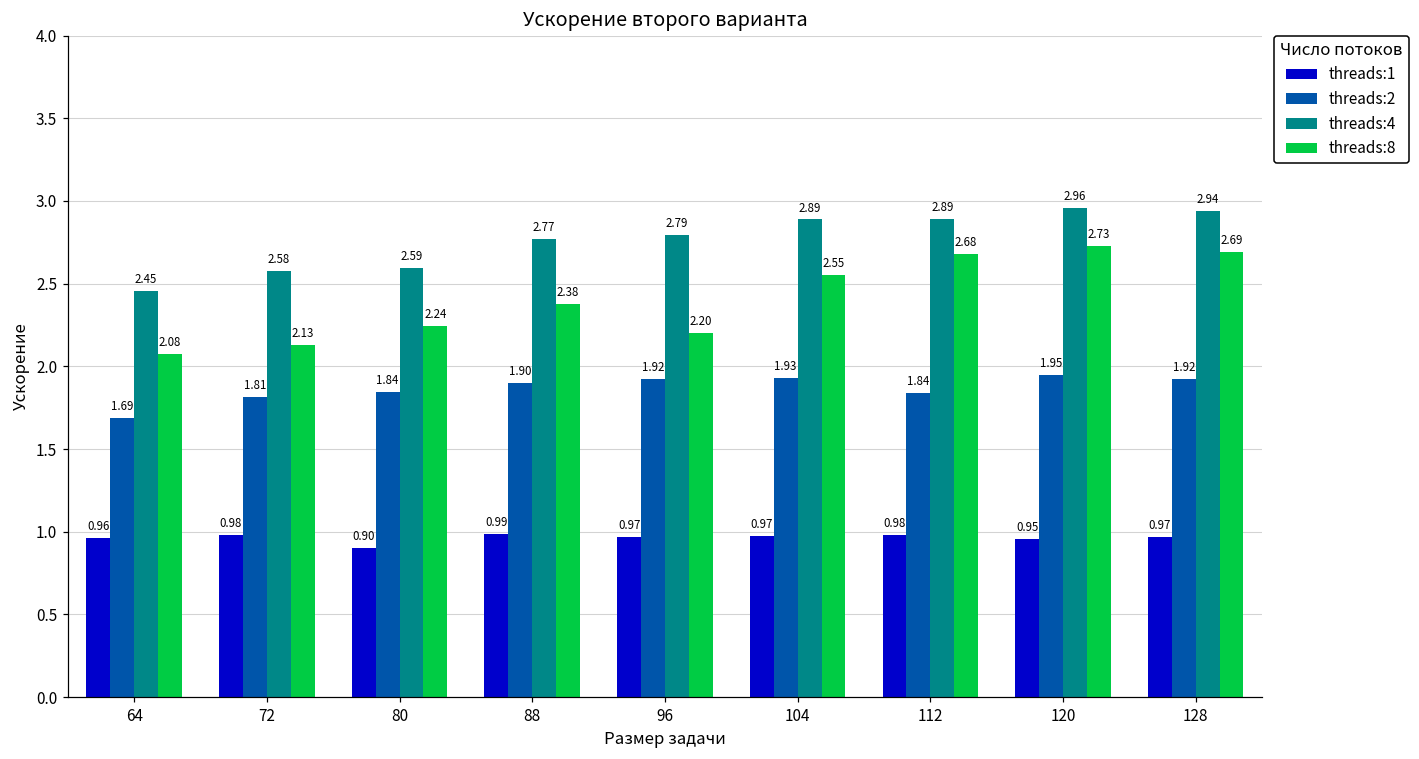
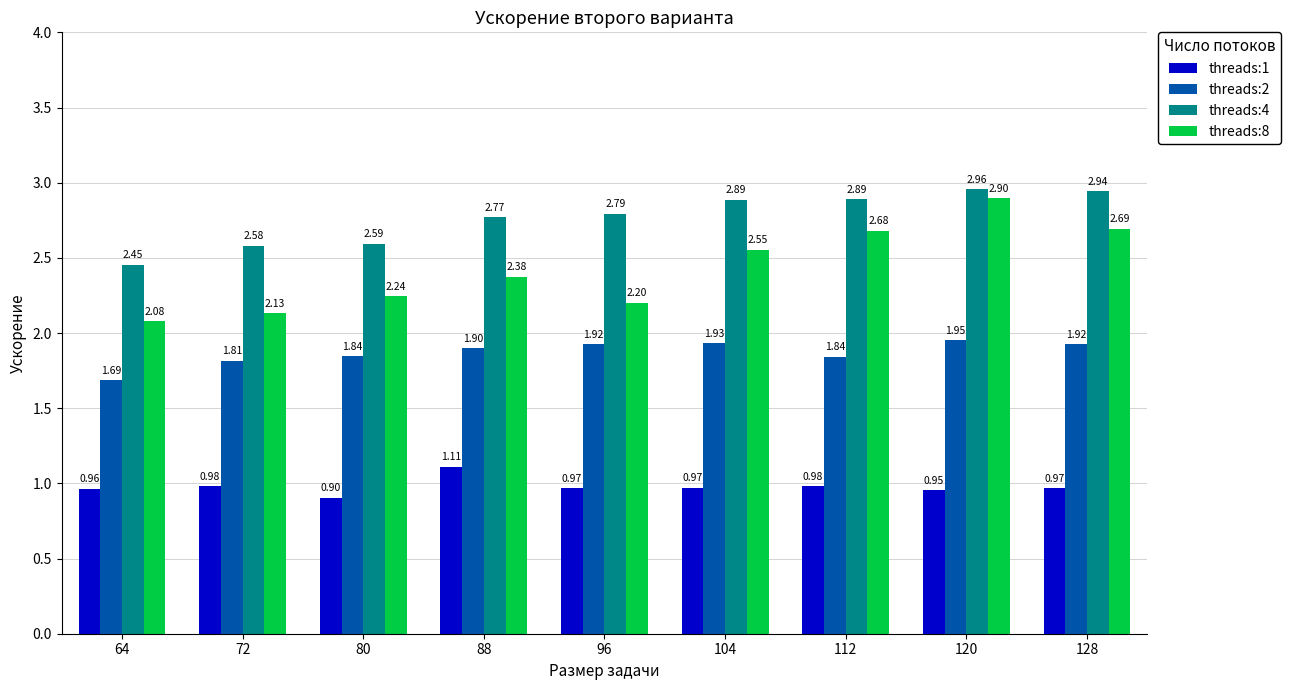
threads:1, 88: 0.99 -> 1.11
threads:8, 120: 2.73 -> 2.90
